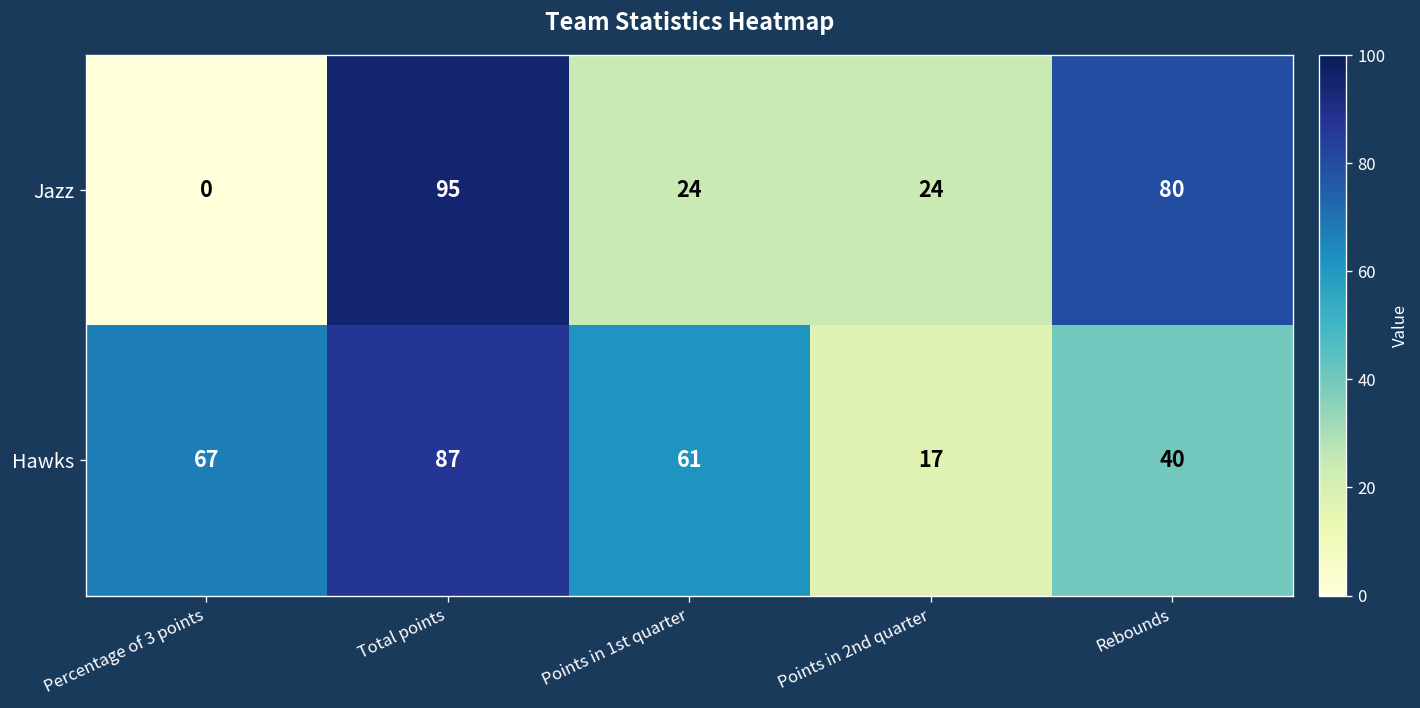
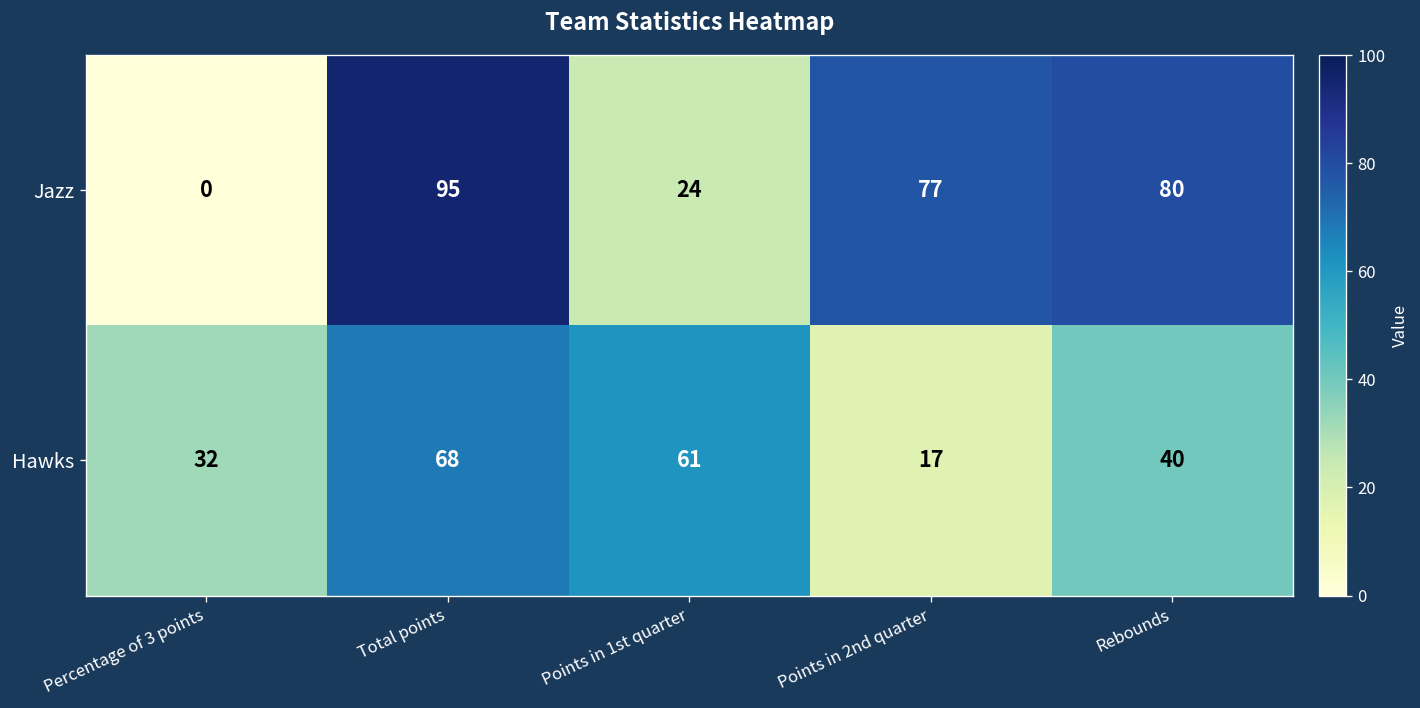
Jazz, Points in 2nd quarter: 24 -> 77
Hawks, Percentage of 3 points: 67 -> 32
Hawks, Total points: 87 -> 68
